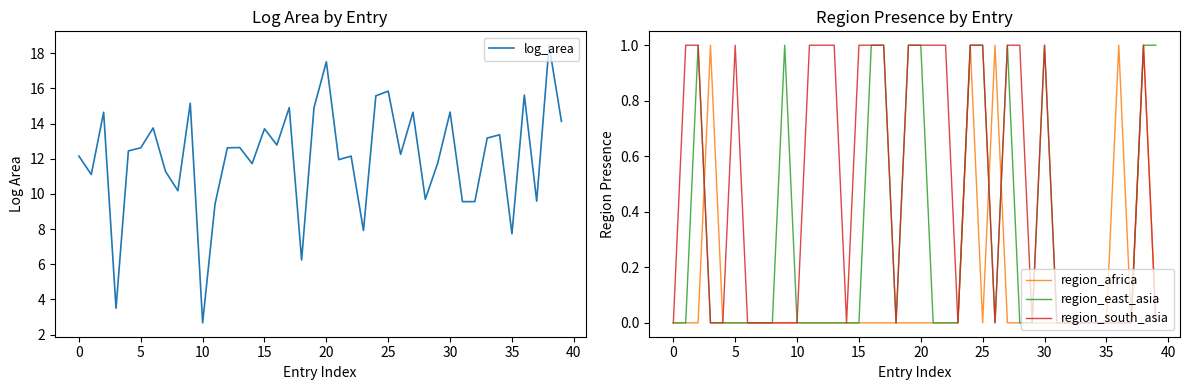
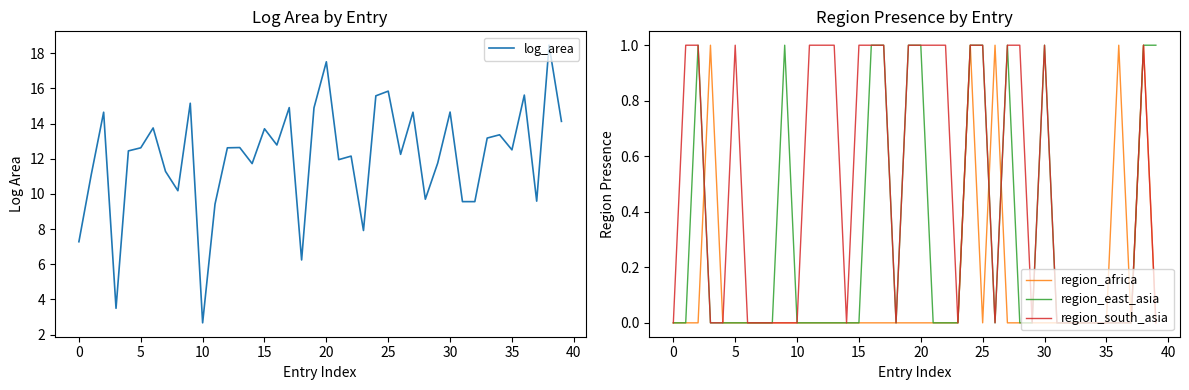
Log Area by Entry, 0: 12.1 -> 7.3
Log Area by Entry, 35: 7.7 -> 12.5
